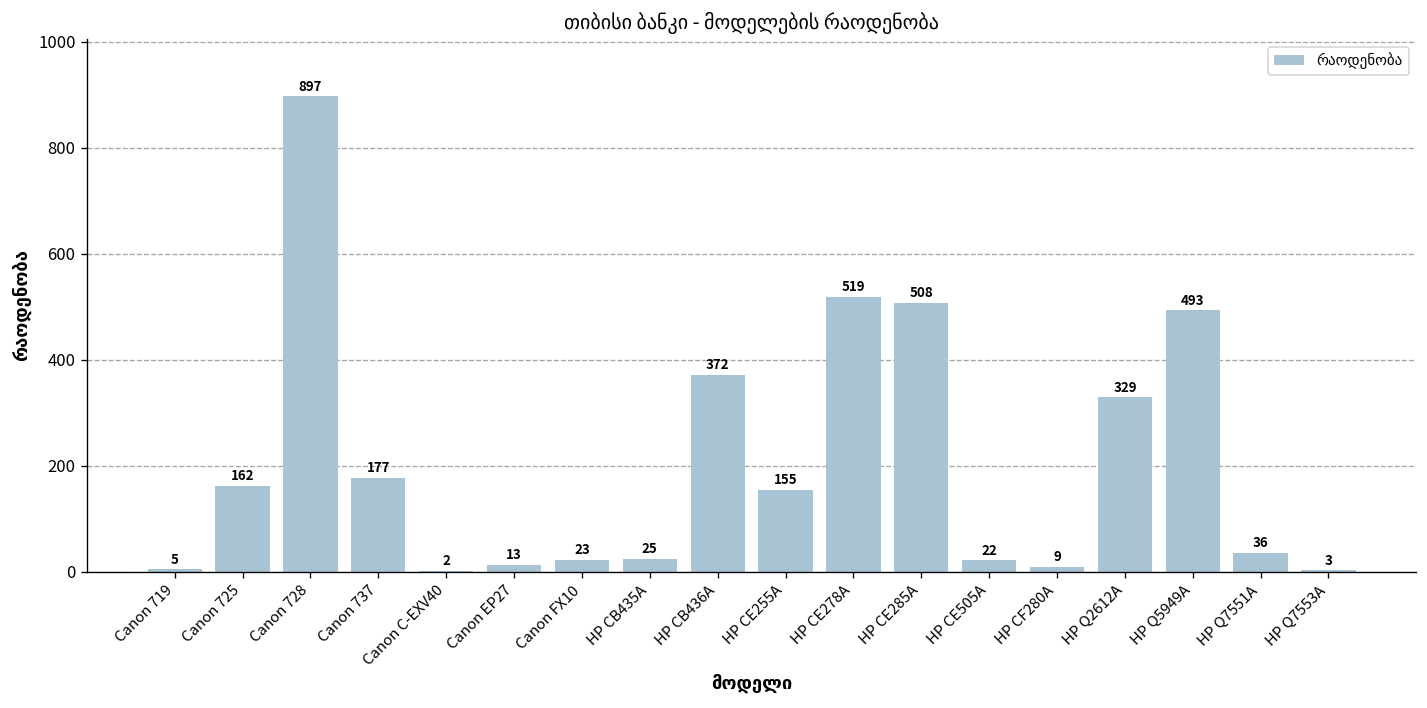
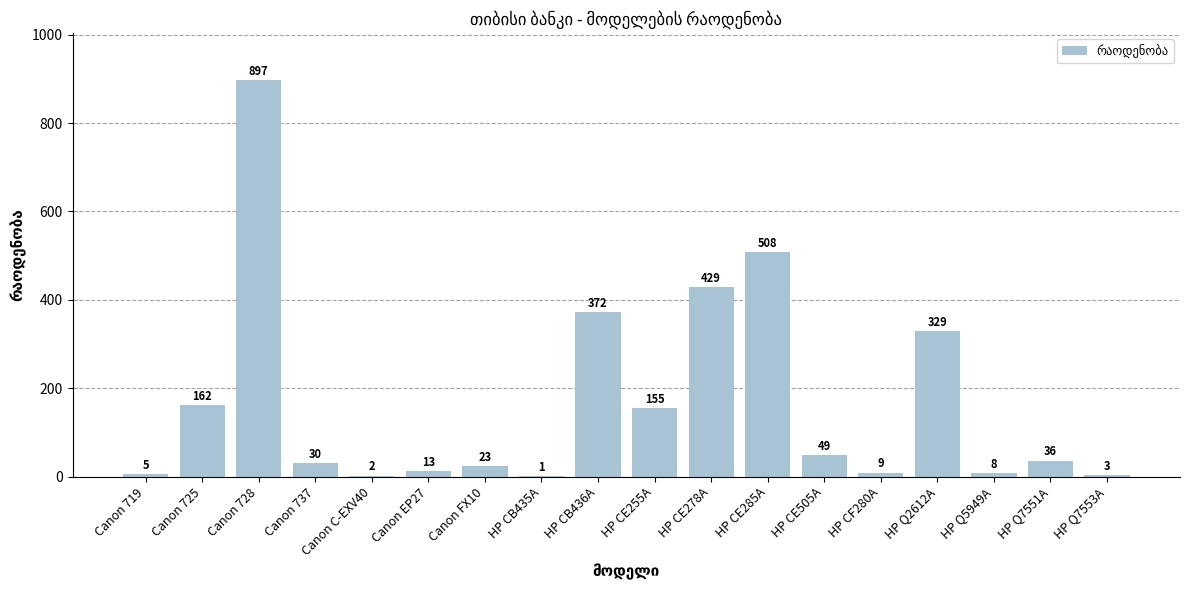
Canon 737: 177 -> 30
HP CB435A: 25 -> 1
HP CE278A: 519 -> 429
HP CE505A: 22 -> 49
HP Q5949A: 493 -> 8
